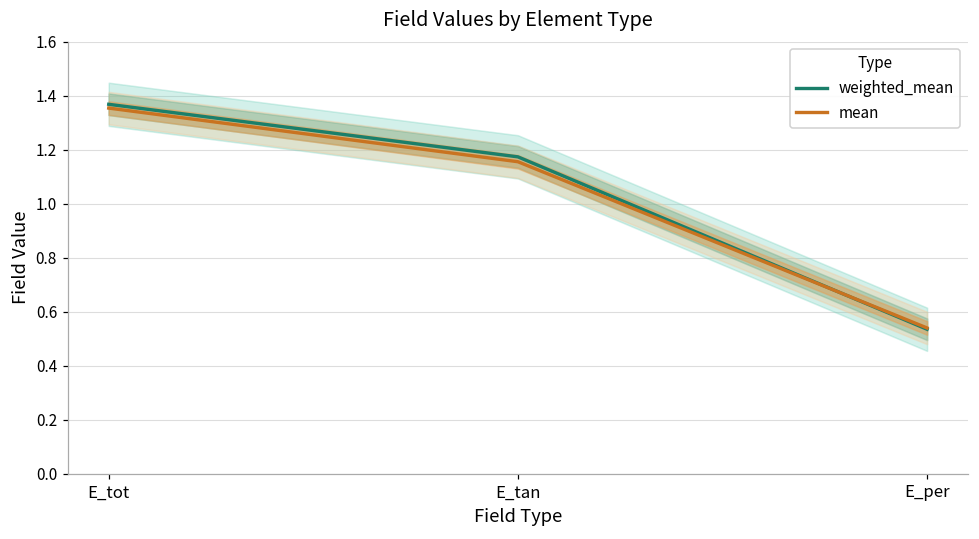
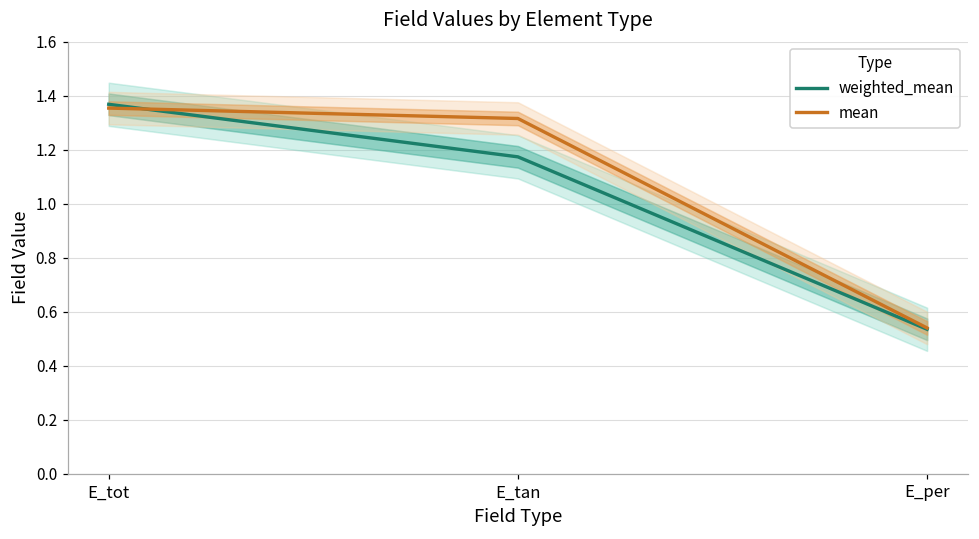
mean, E_tan: 1.16 -> 1.32
